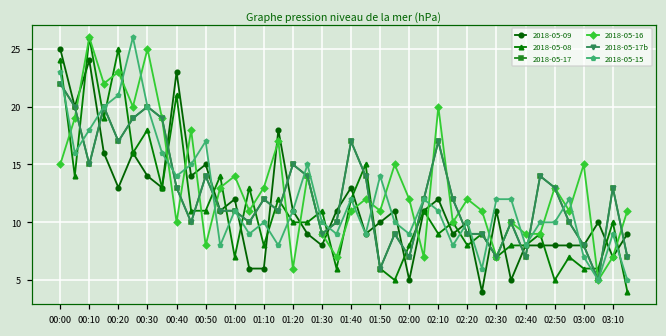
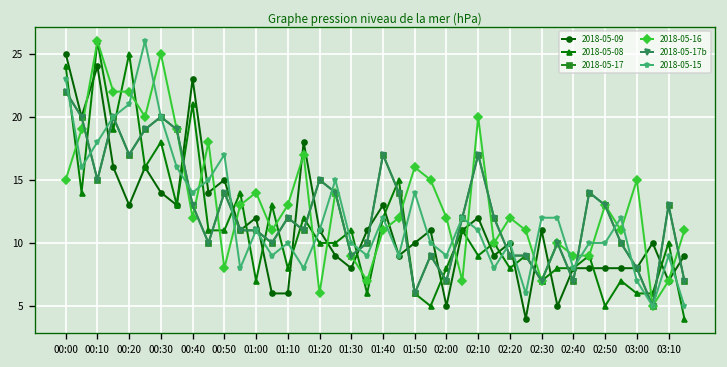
2018-05-16, 00:20: 23 -> 22
2018-05-16, 00:40: 10 -> 12
2018-05-16, 01:50: 11 -> 16
